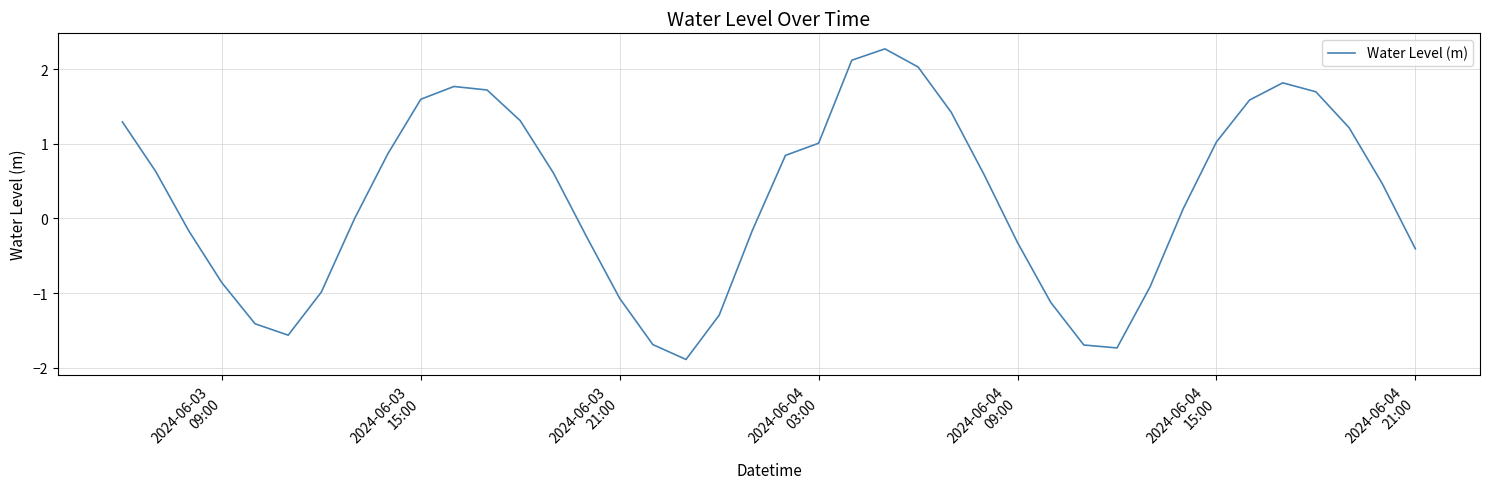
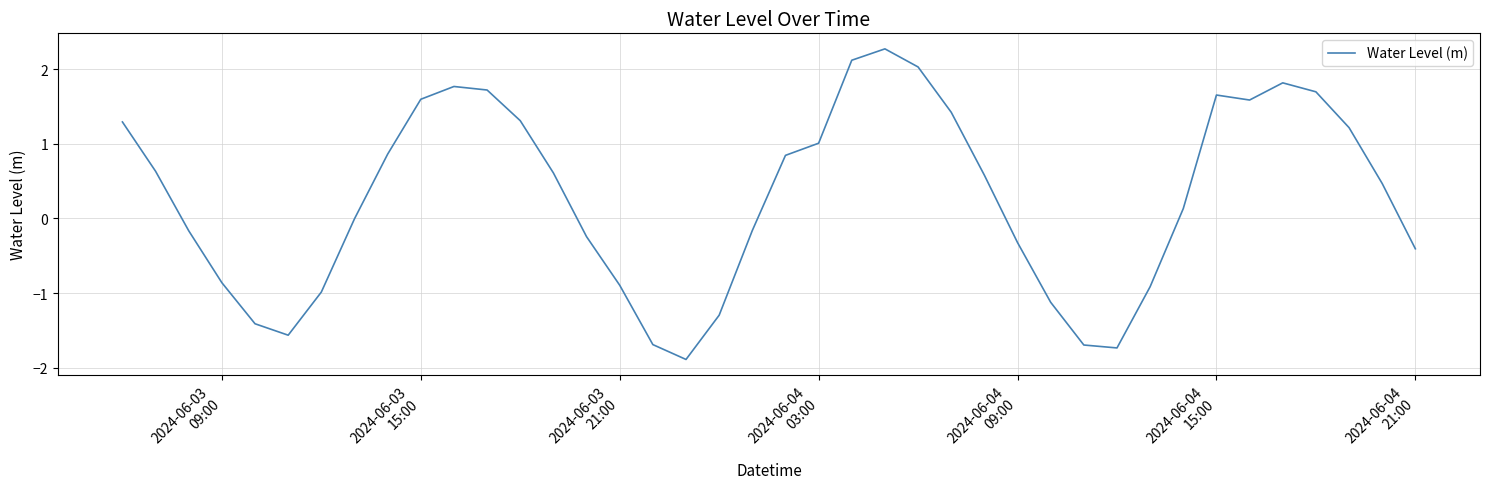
2024-06-03 21:00: -1.1 -> -0.9
2024-06-04 15:00: 1.0 -> 1.7
